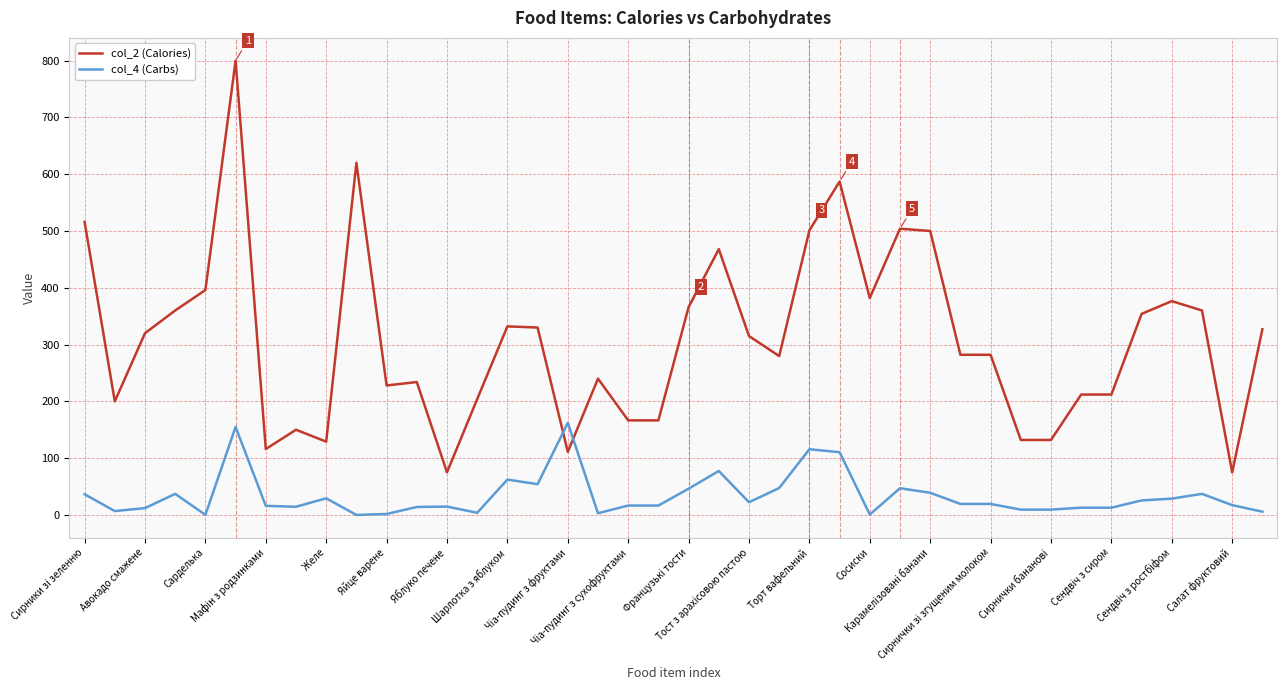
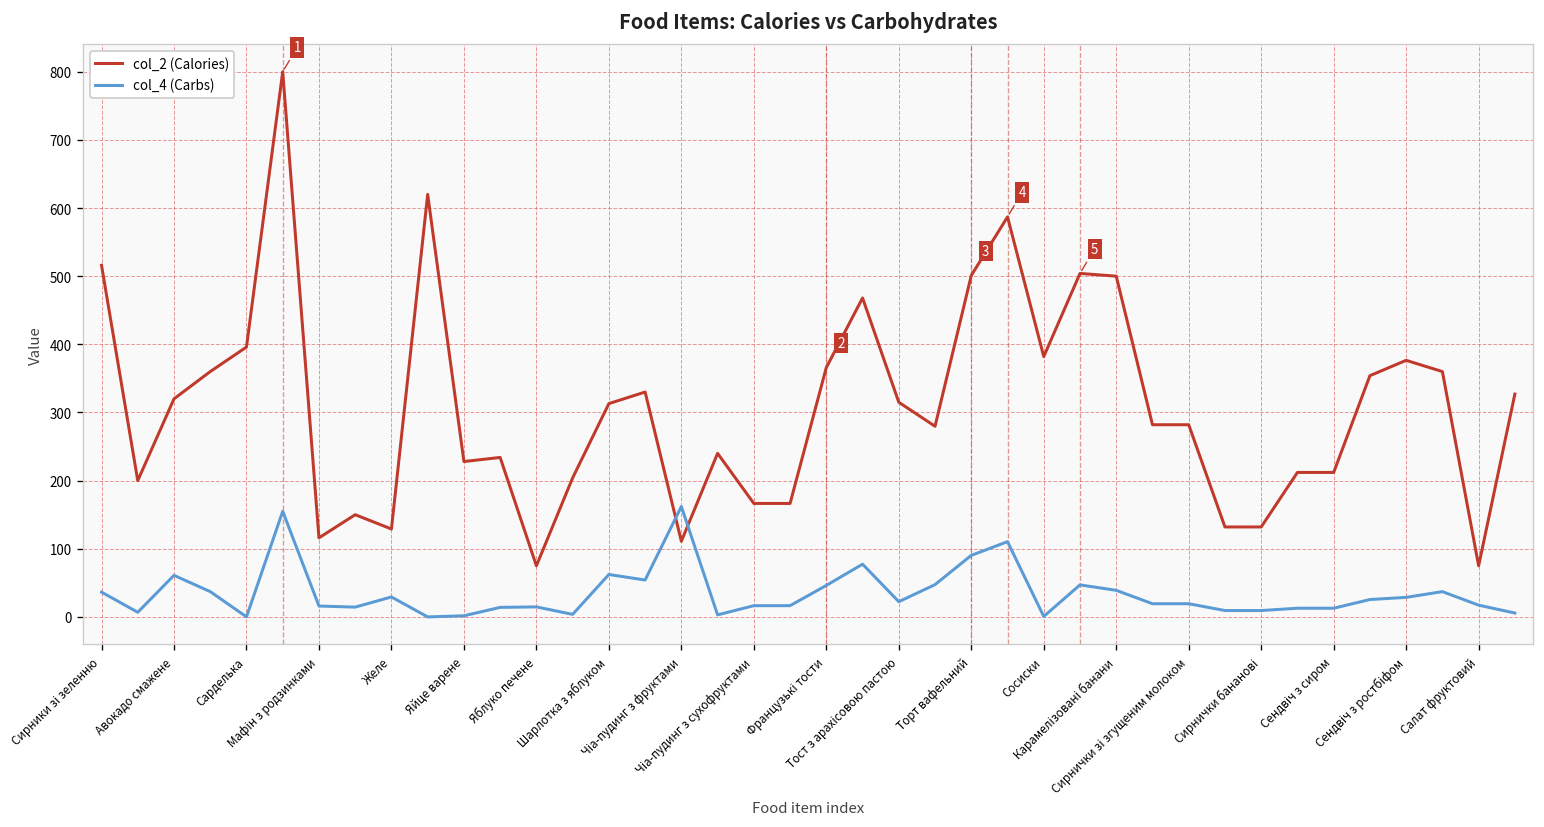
col_4 (Carbs), Авокадо смажене: 10 -> 60
col_2 (Calories), Шарлотка з яблуком: 330 -> 310
col_4 (Carbs), Торт вафельний: 120 -> 90
